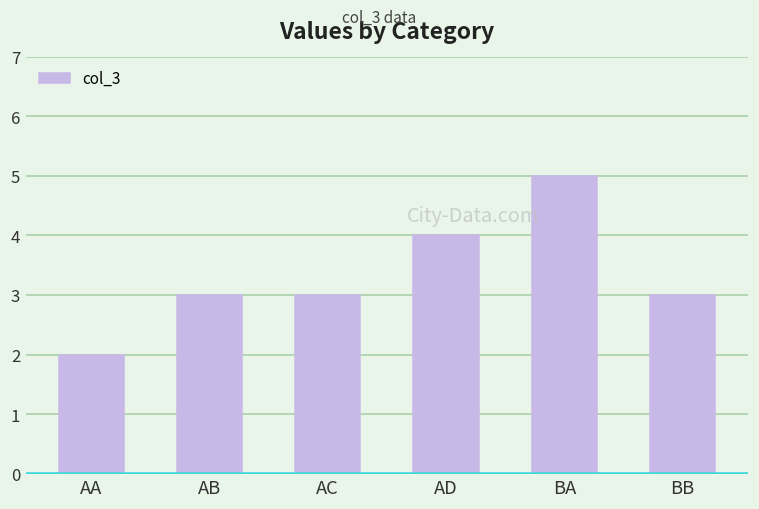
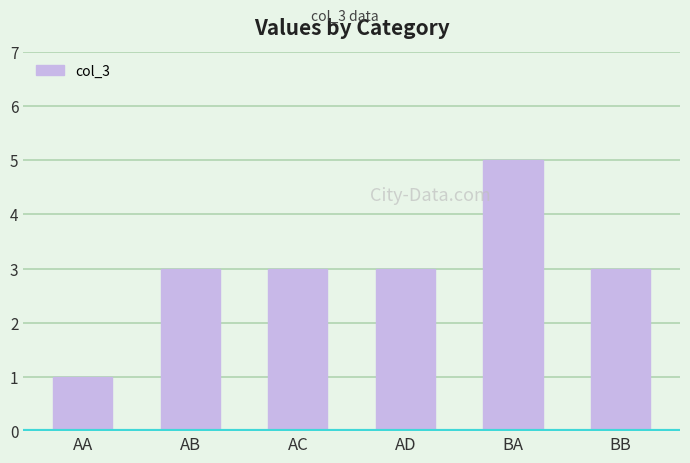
AA: 2 -> 1
AD: 4 -> 3
